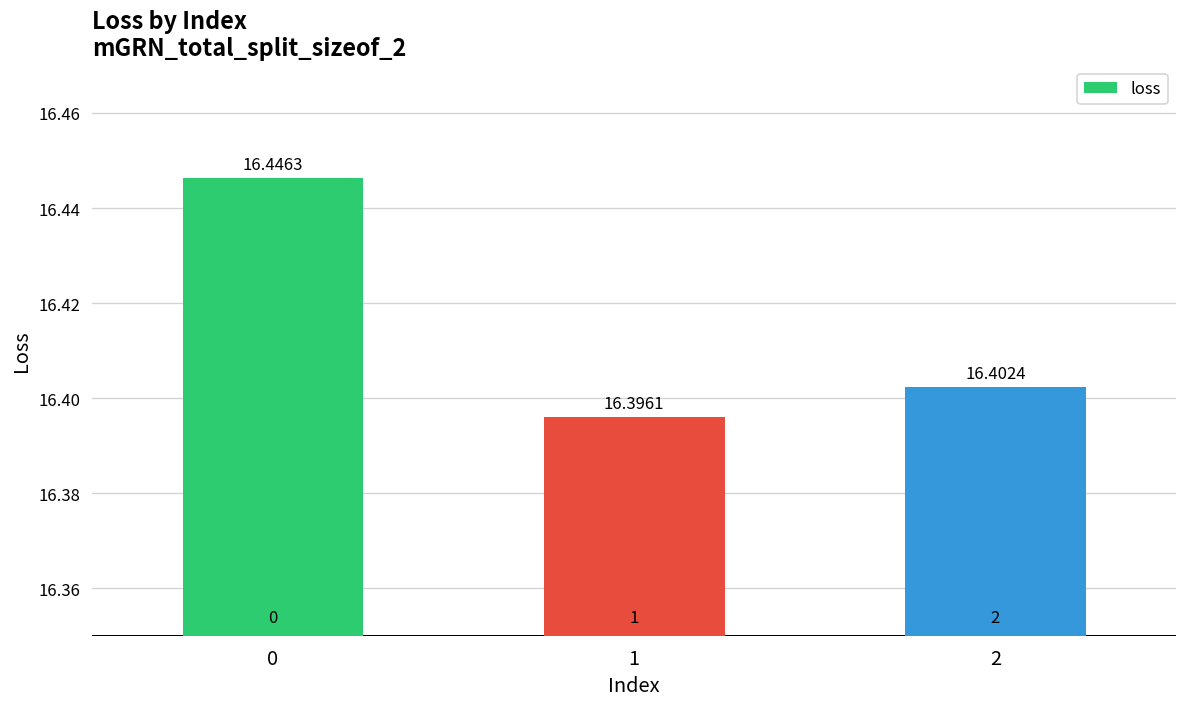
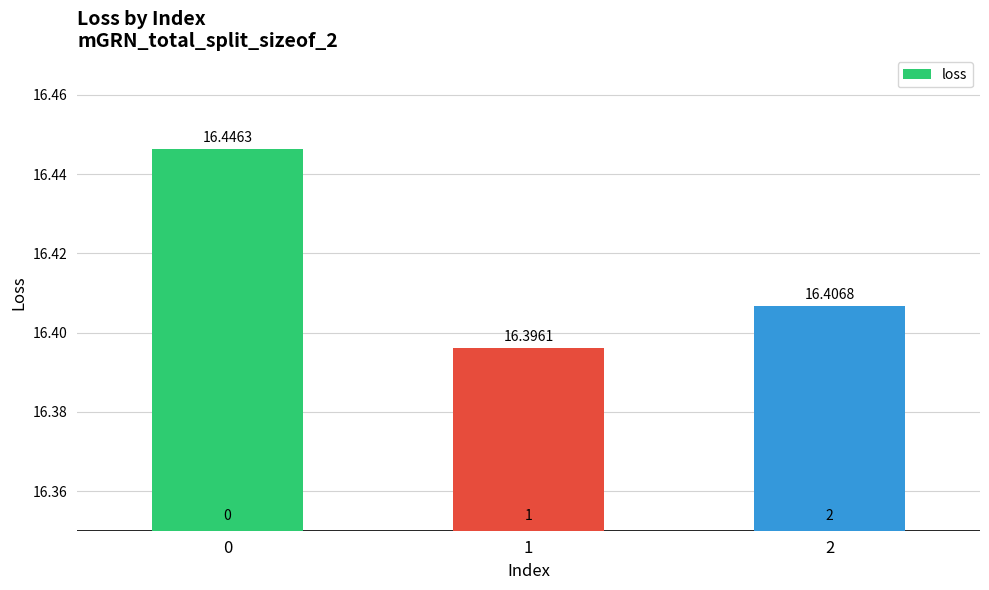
2: 16.4024 -> 16.4068
